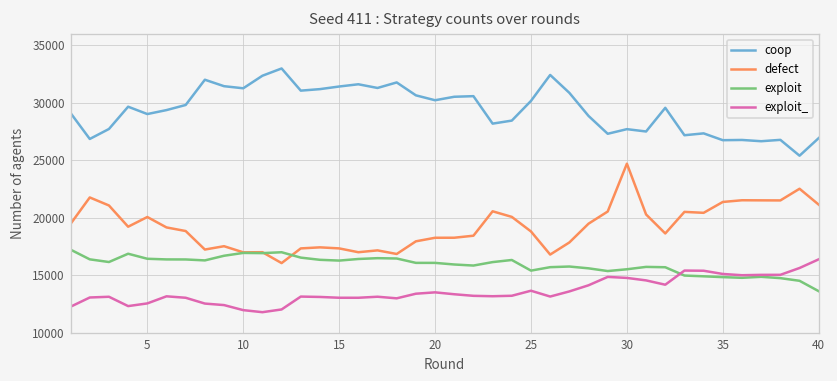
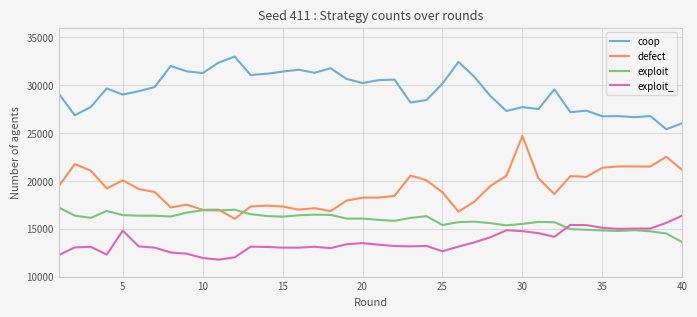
exploit_, 5: 13000 -> 15000
exploit_, 25: 14000 -> 13000
coop, 40: 27000 -> 26000
